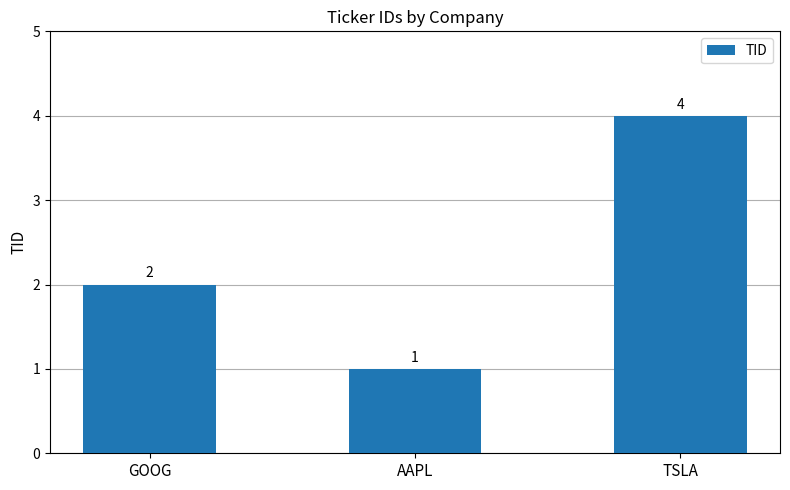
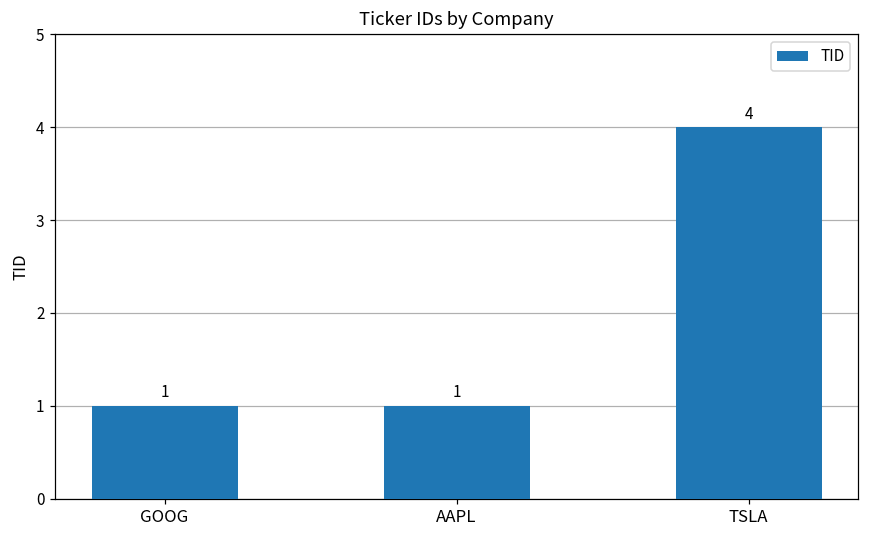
GOOG: 2 -> 1
